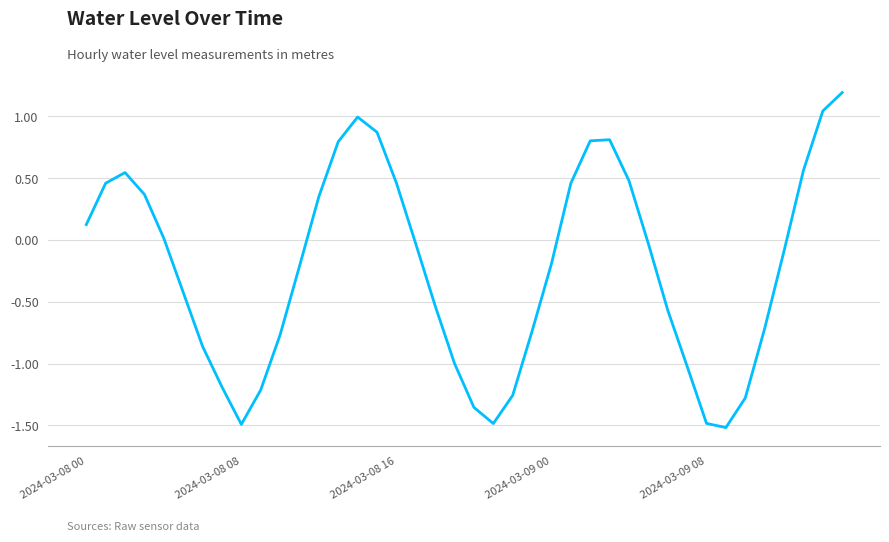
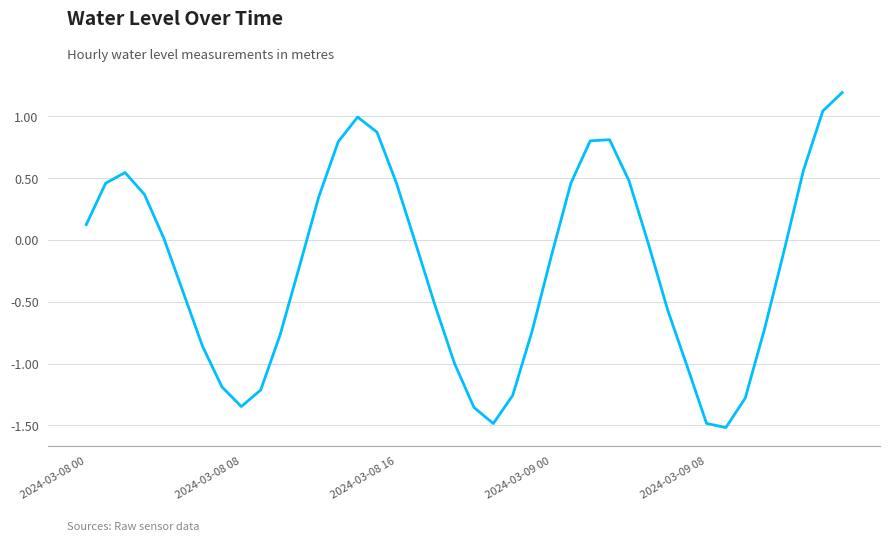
2024-03-08 08: -1.49 -> -1.35
2024-03-09 00: -0.19 -> -0.13
